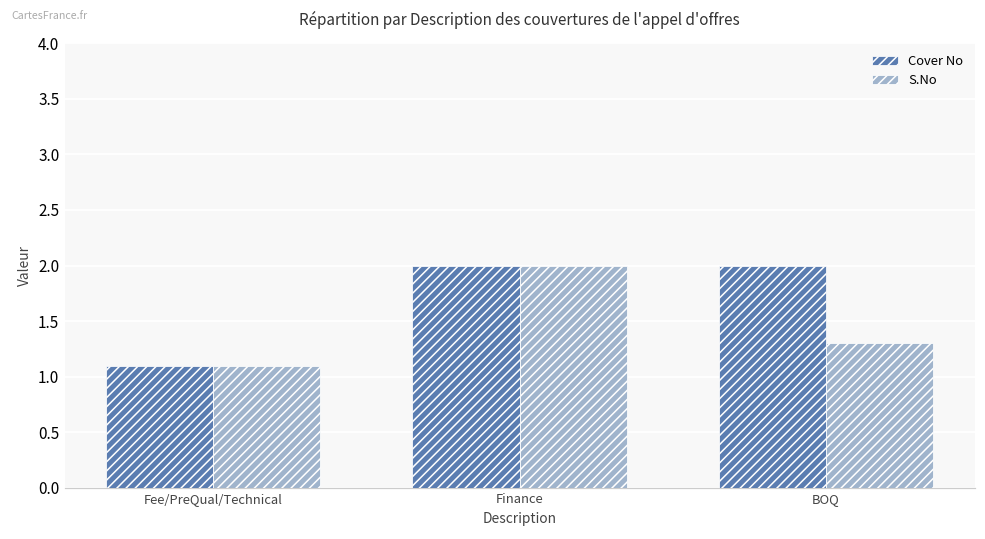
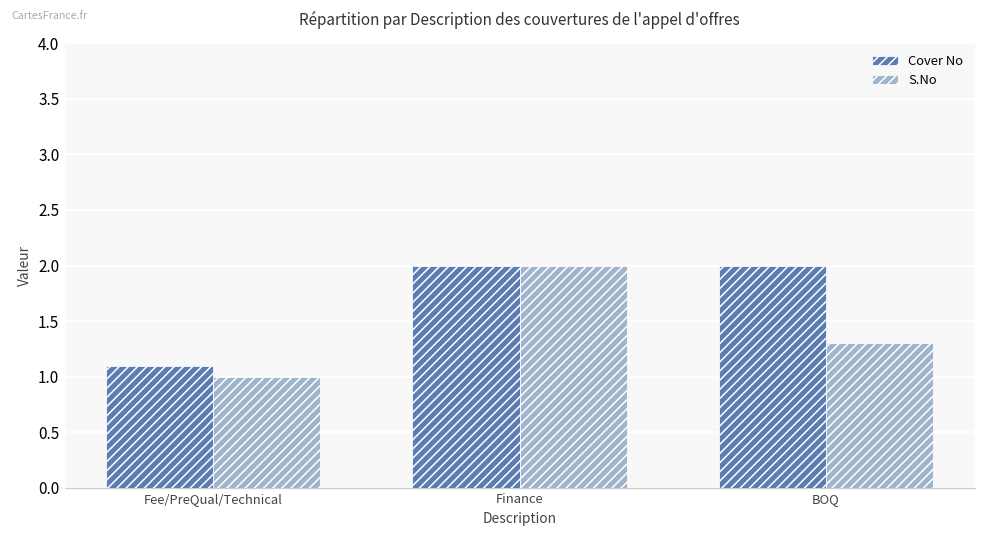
S.No, Fee/PreQual/Technical: 1.1 -> 1.0
